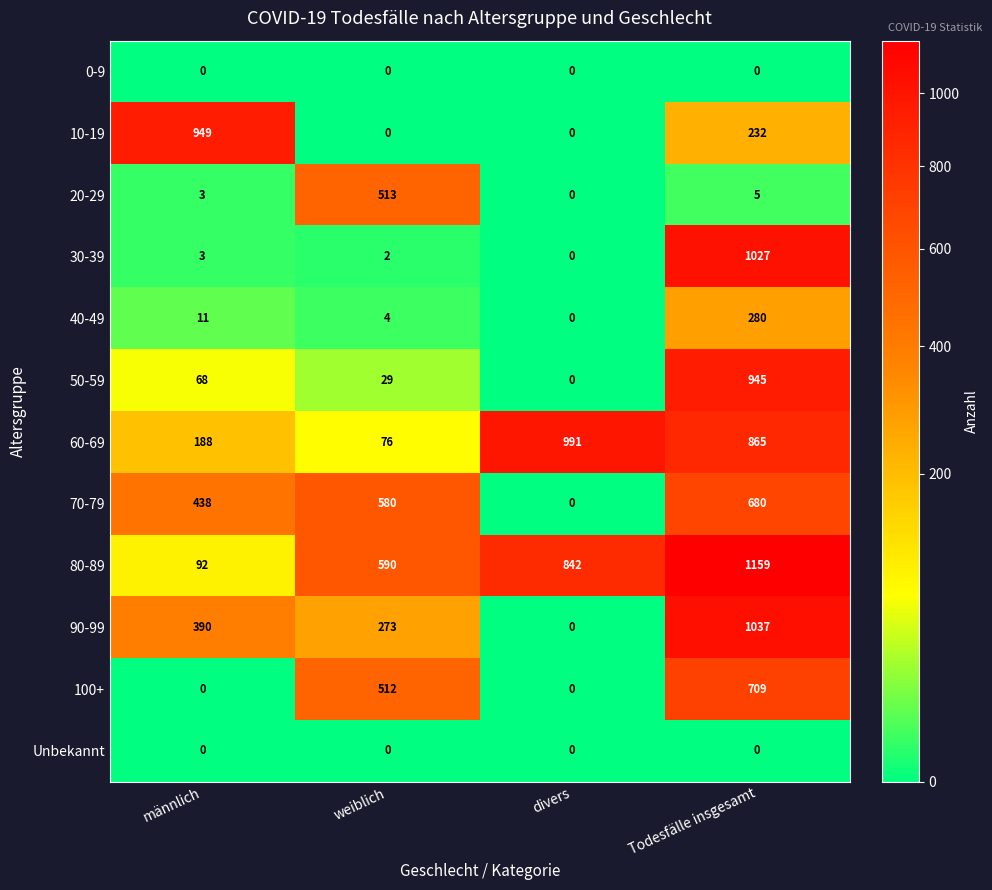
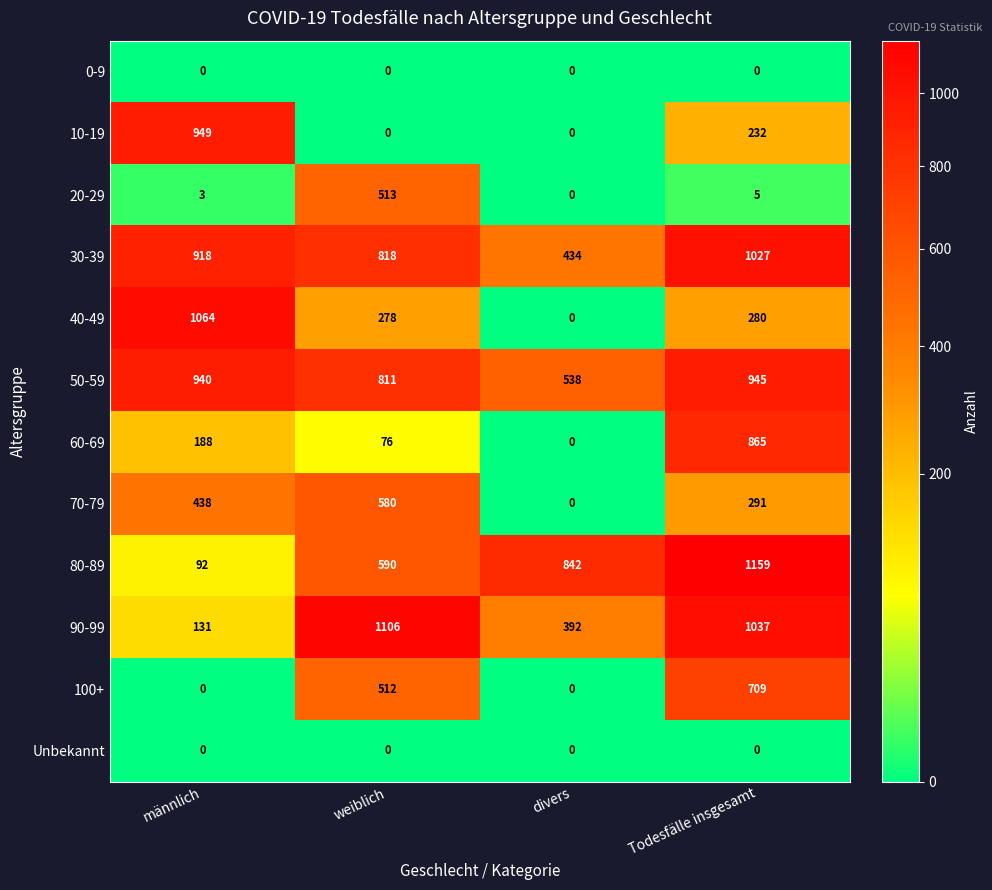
30-39, männlich: 3 -> 918
30-39, weiblich: 2 -> 818
30-39, divers: 0 -> 434
40-49, männlich: 11 -> 1064
40-49, weiblich: 4 -> 278
50-59, männlich: 68 -> 940
50-59, weiblich: 29 -> 811
50-59, divers: 0 -> 538
60-69, divers: 991 -> 0
70-79, Todesfälle insgesamt: 680 -> 291
90-99, männlich: 390 -> 131
90-99, weiblich: 273 -> 1106
90-99, divers: 0 -> 392
